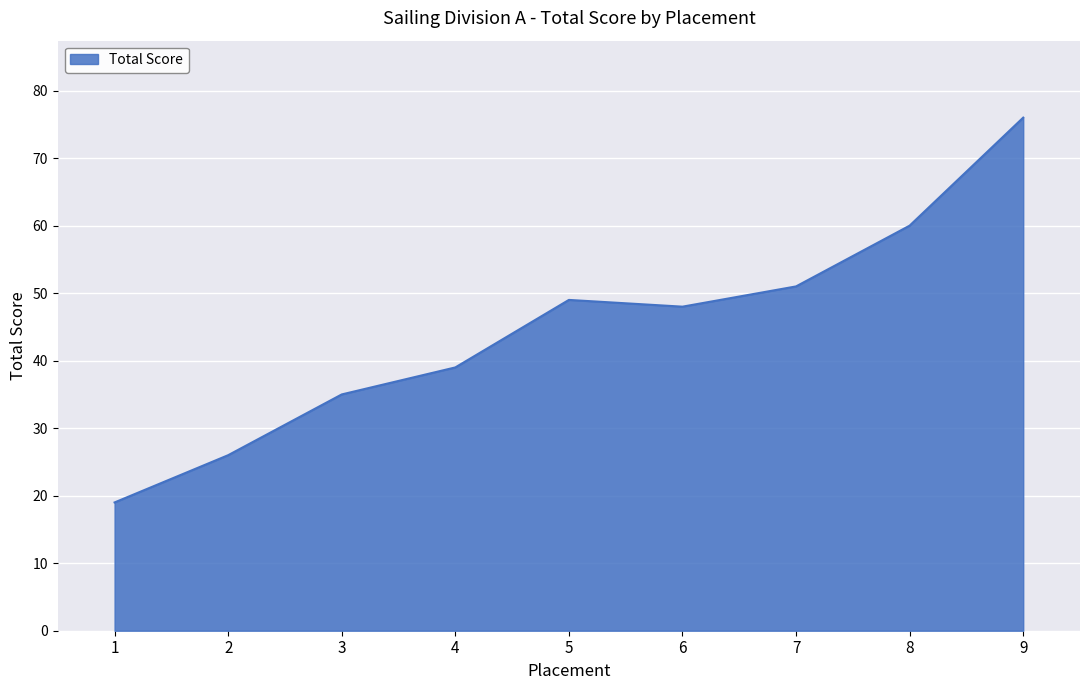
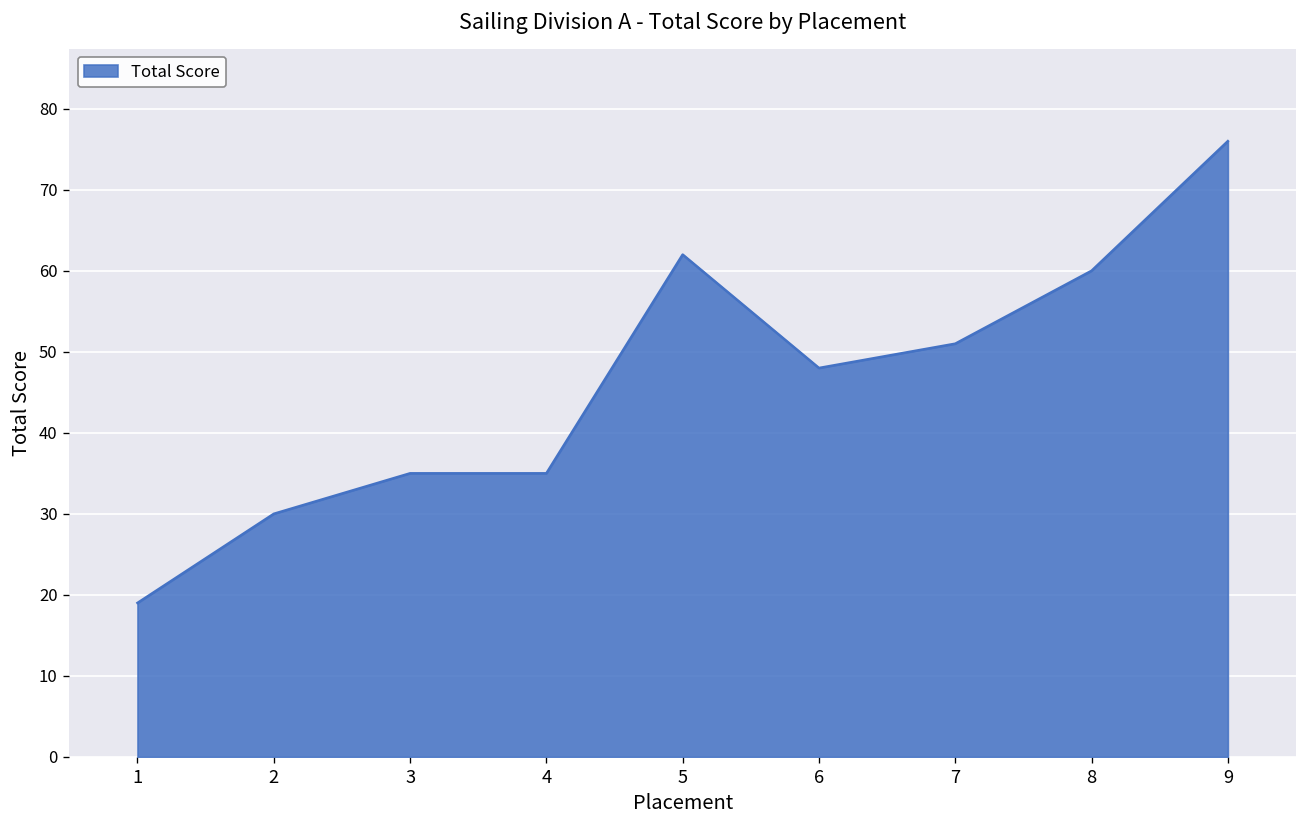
2: 26 -> 30
4: 39 -> 35
5: 49 -> 62
